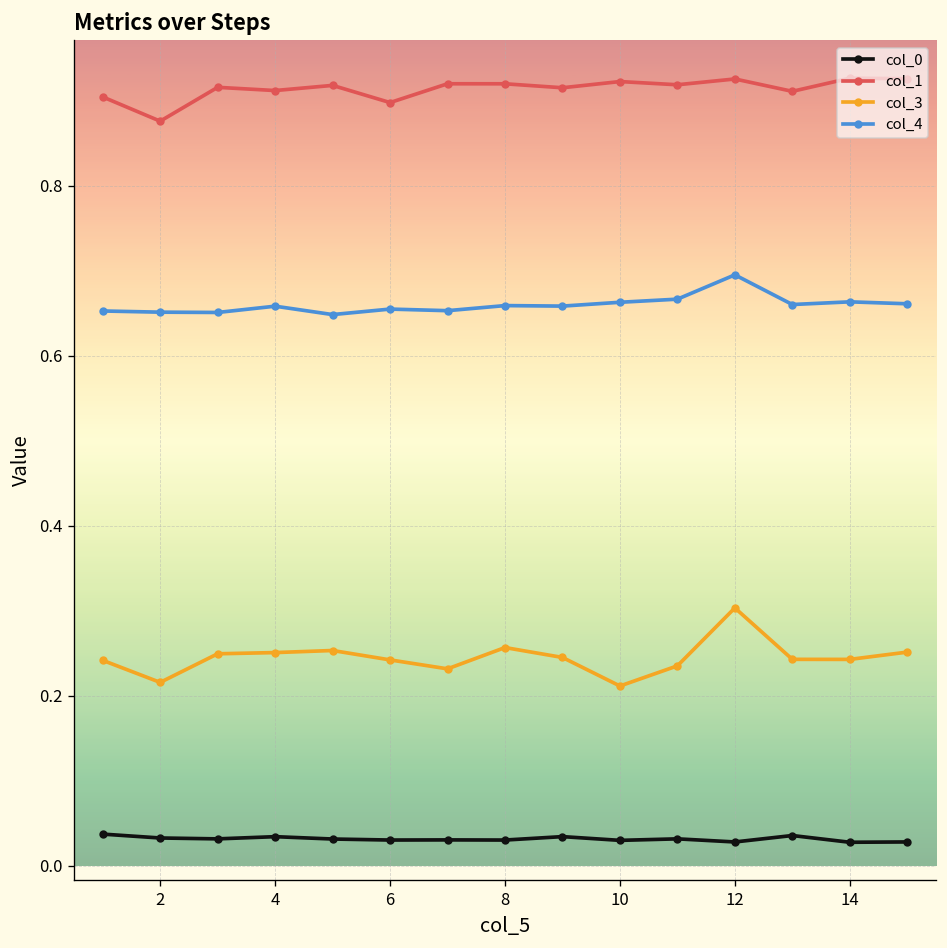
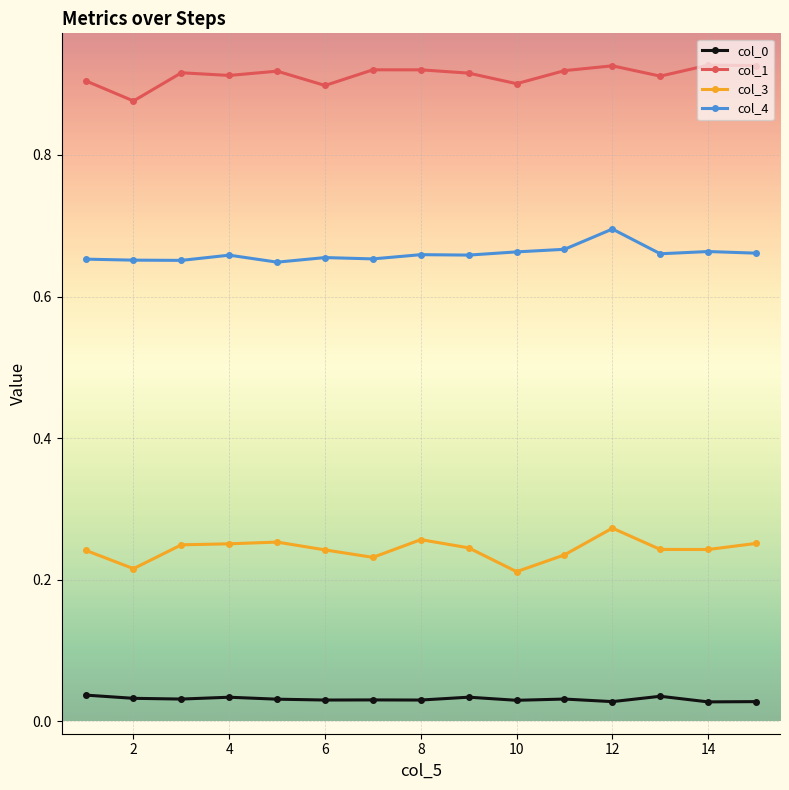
col_1, 10: 0.92 -> 0.90
col_3, 12: 0.30 -> 0.27
